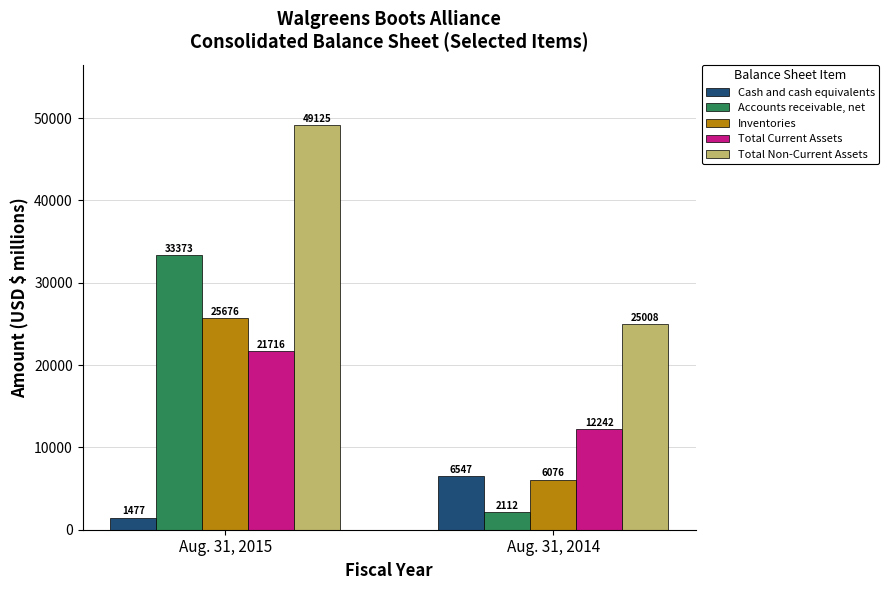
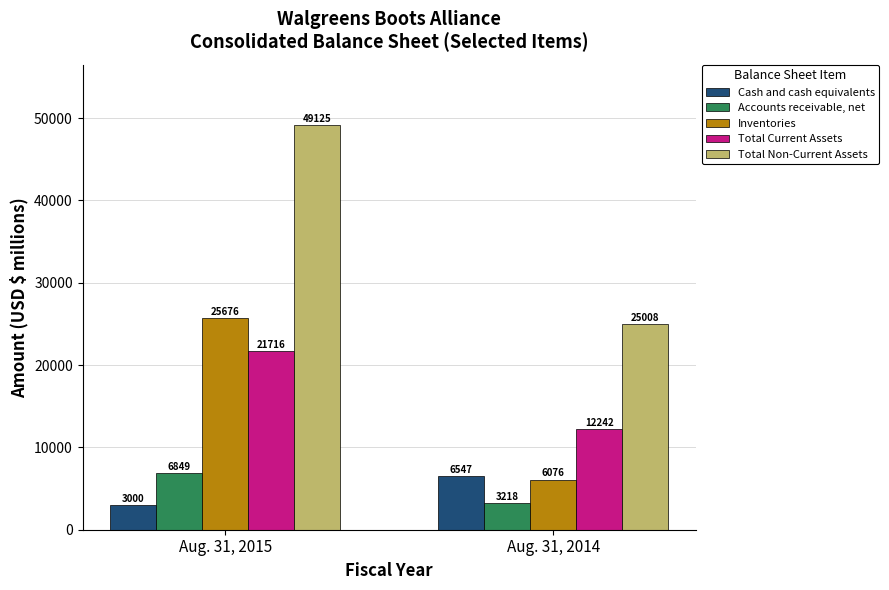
Cash and cash equivalents, Aug. 31, 2015: 1477 -> 3000
Accounts receivable, net, Aug. 31, 2015: 33373 -> 6849
Accounts receivable, net, Aug. 31, 2014: 2112 -> 3218
